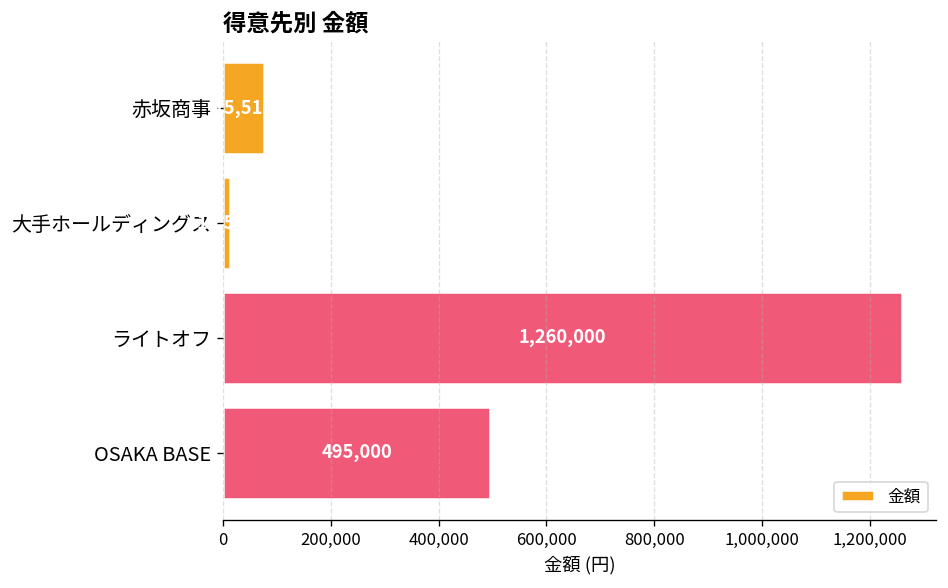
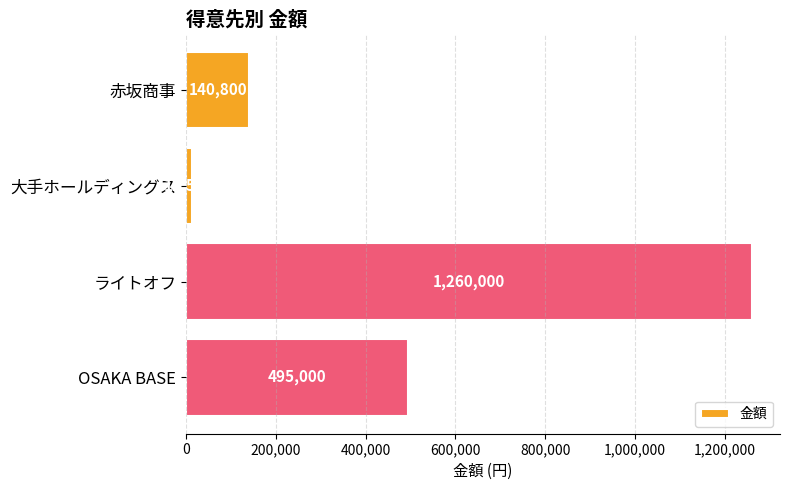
赤坂商事: 75,518 -> 140,800
